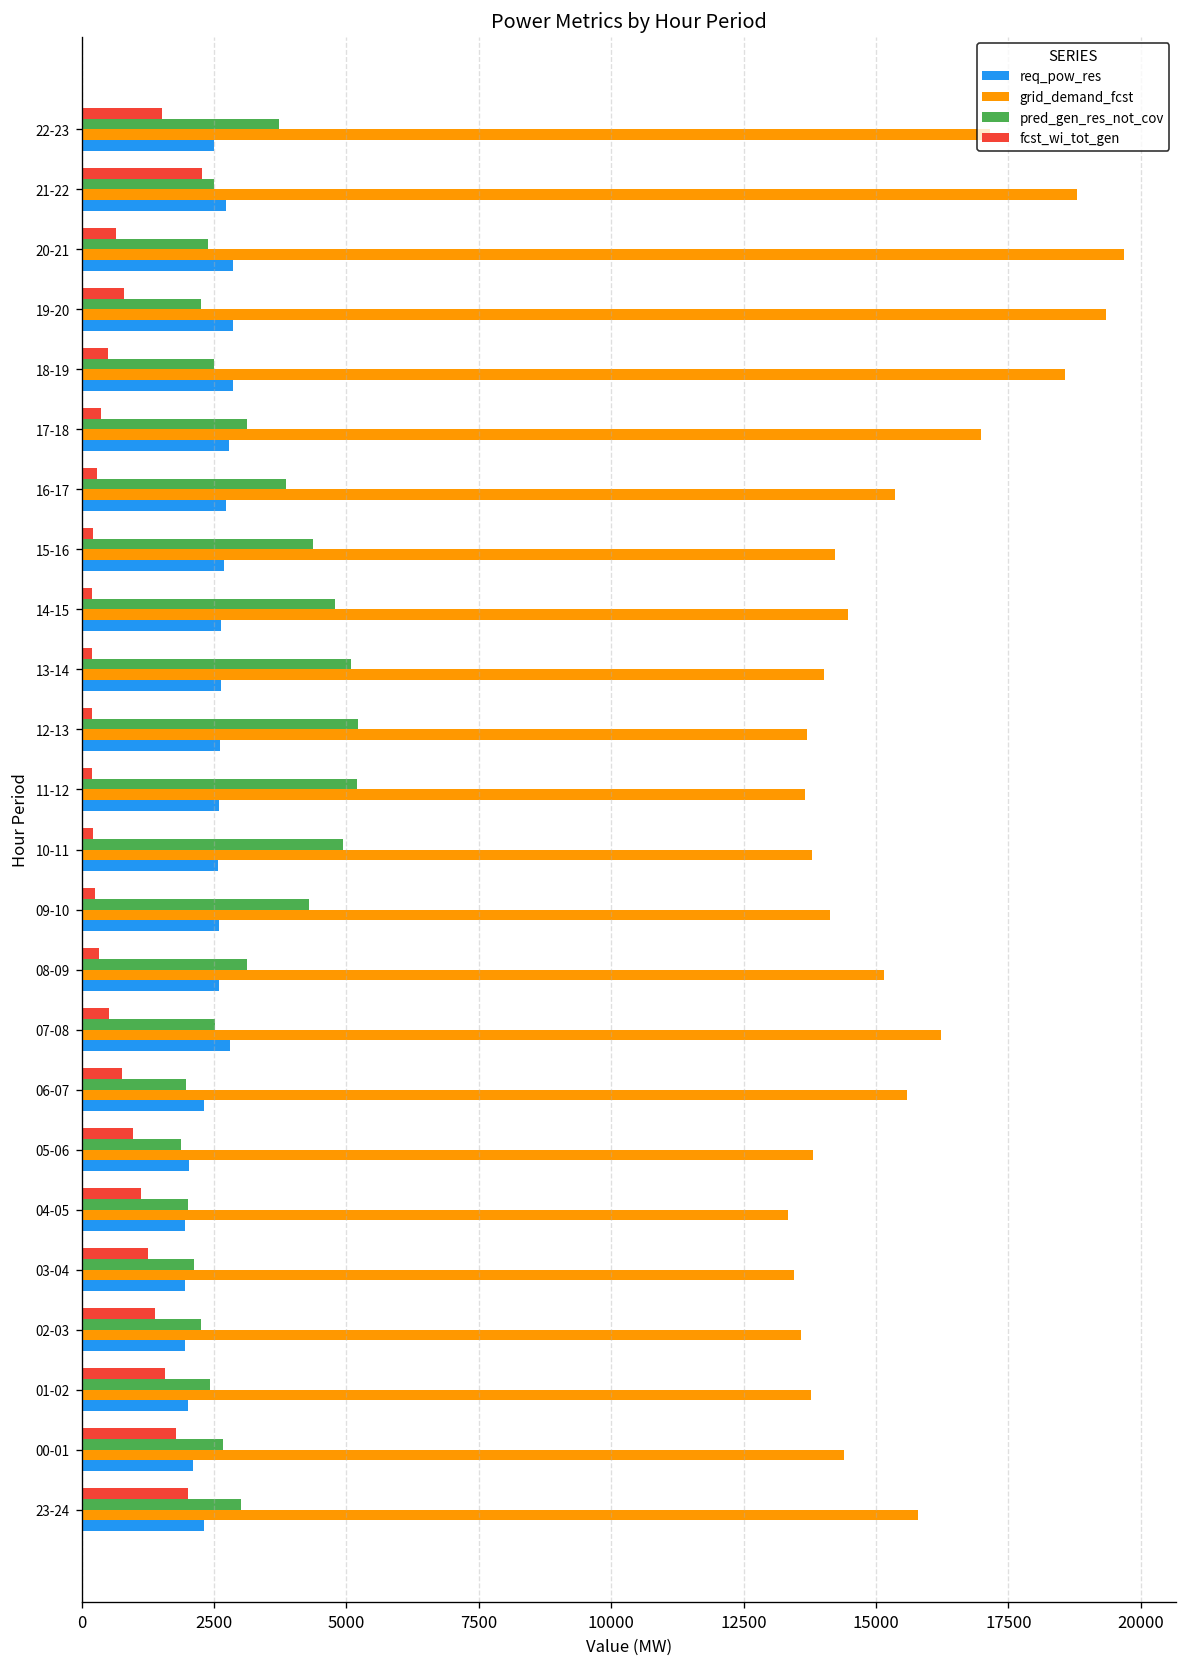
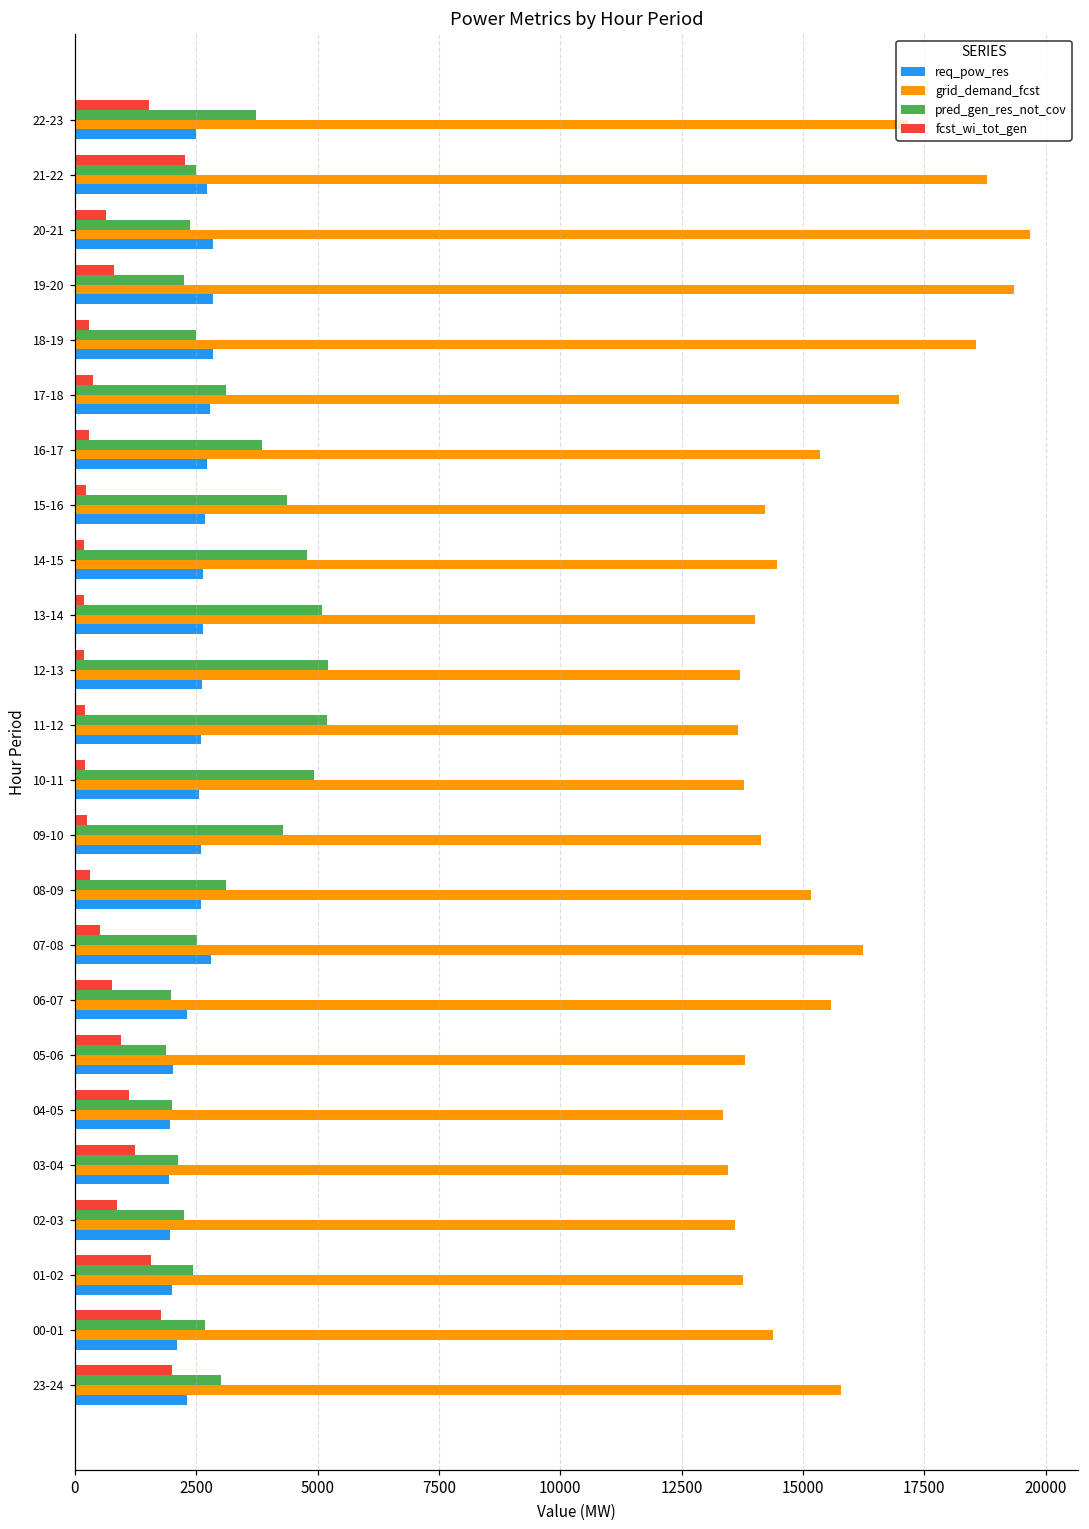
fcst_wi_tot_gen, 18-19: 500 -> 300
fcst_wi_tot_gen, 02-03: 1400 -> 900
